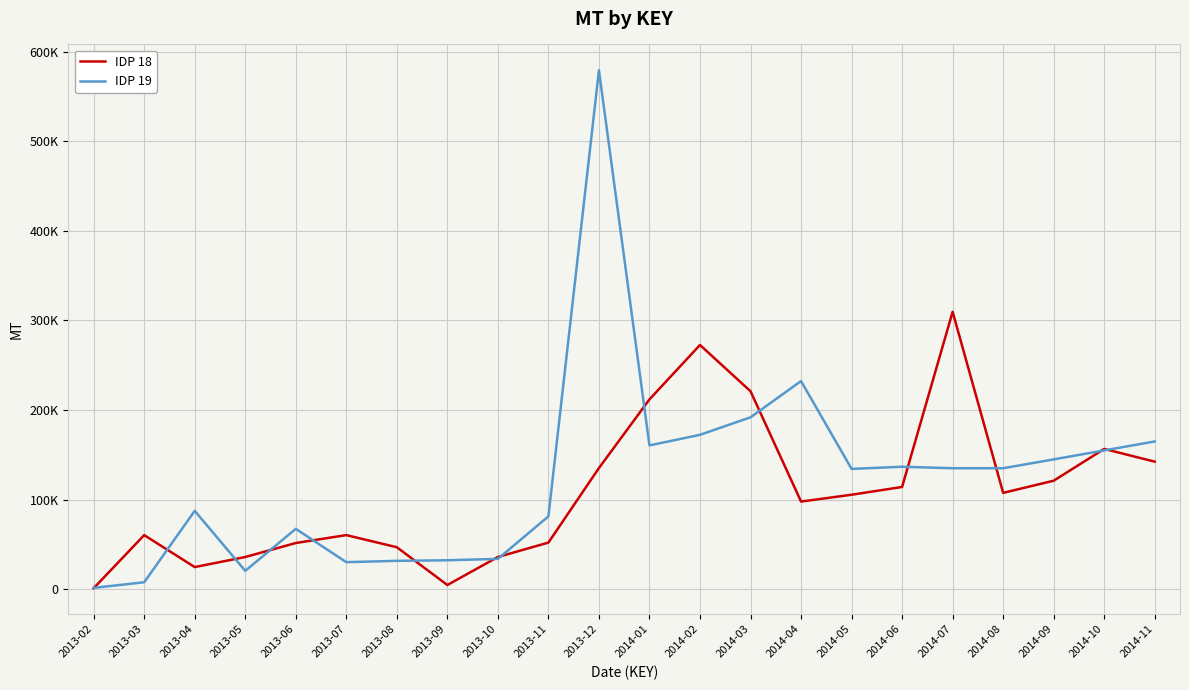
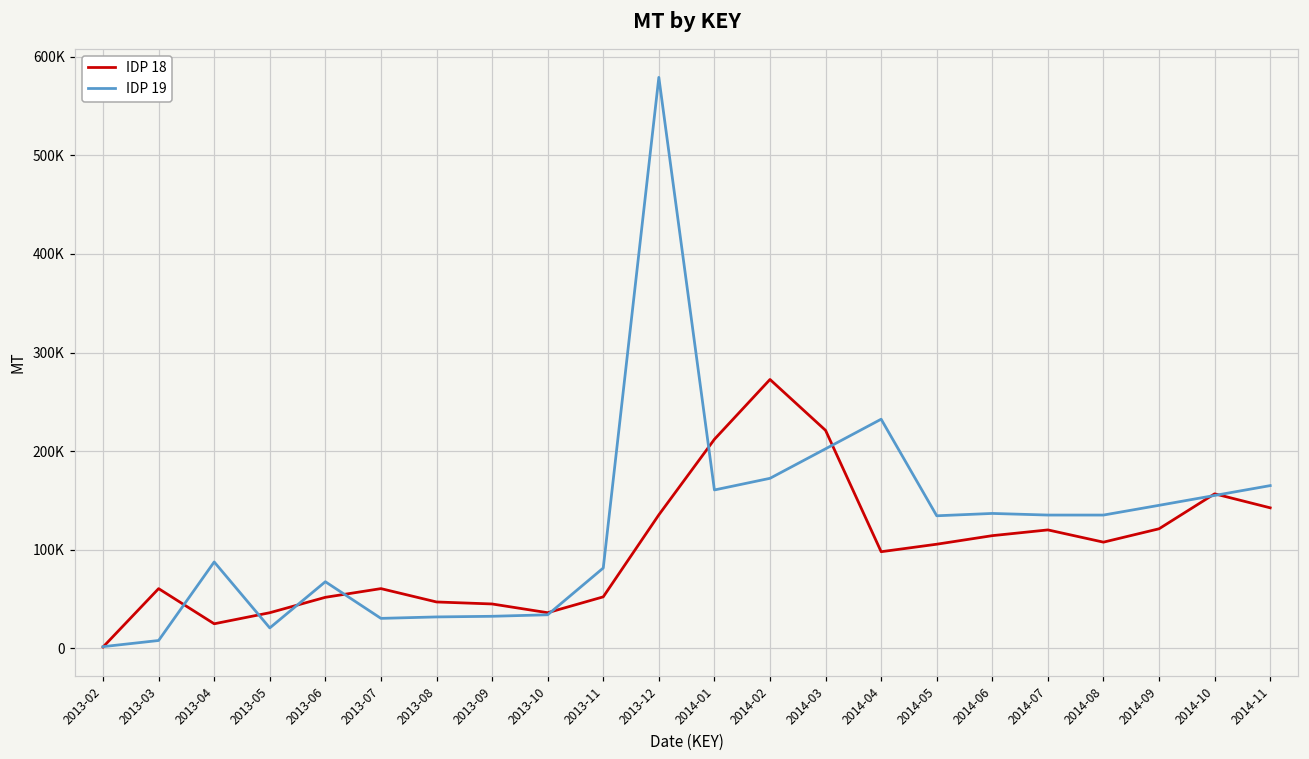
IDP 18, 2013-09: 0 -> 40000
IDP 19, 2014-03: 190000 -> 200000
IDP 18, 2014-07: 310000 -> 120000
